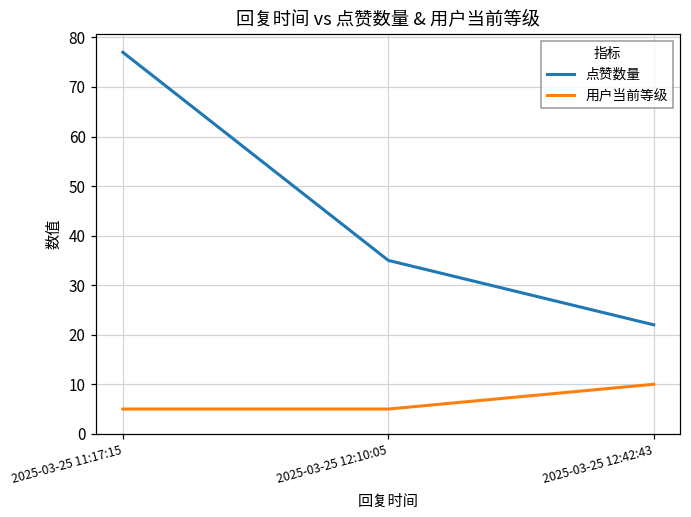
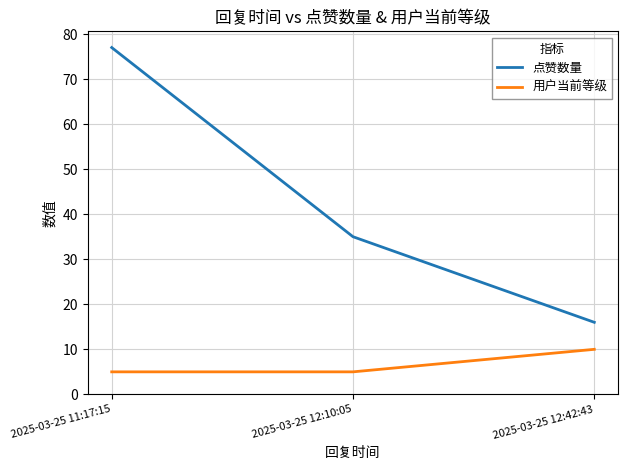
点赞数量, 2025-03-25 12:42:43: 22 -> 16
